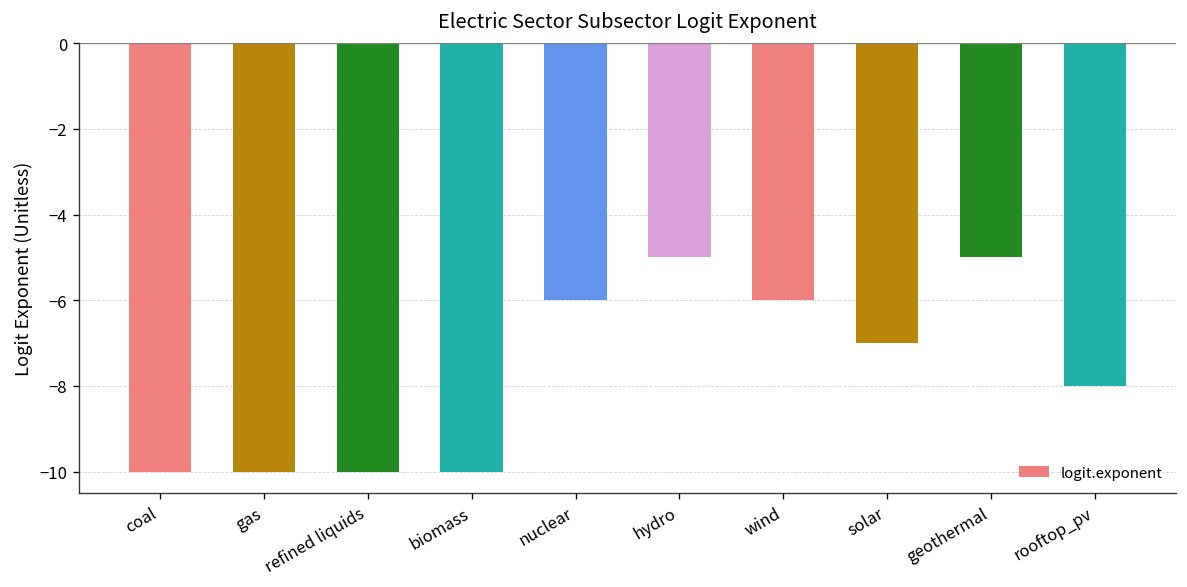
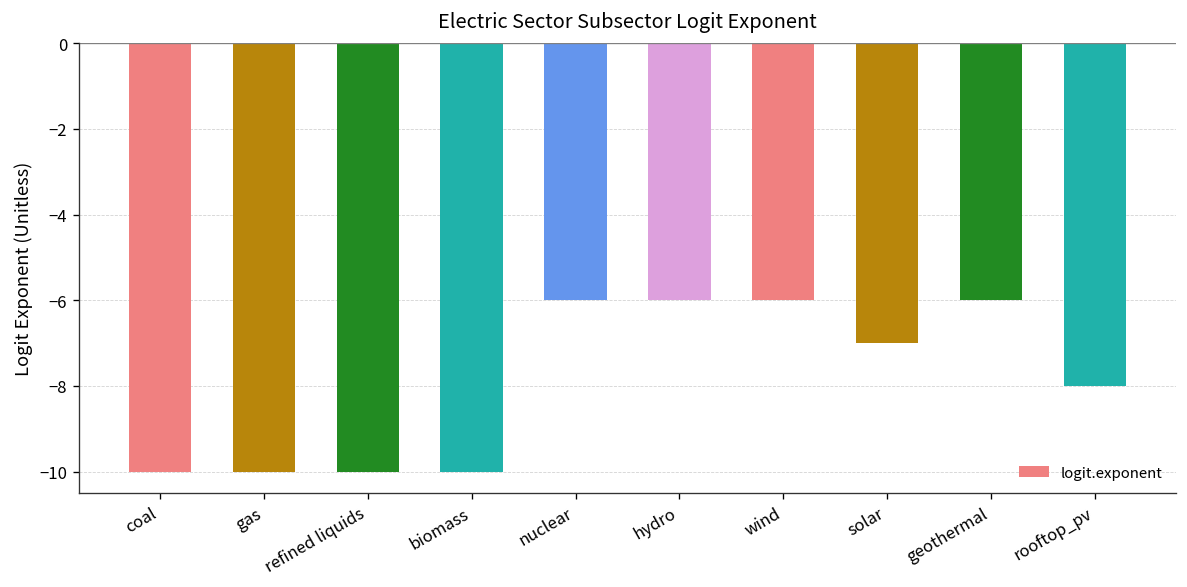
hydro: -5 -> -6
geothermal: -5 -> -6
